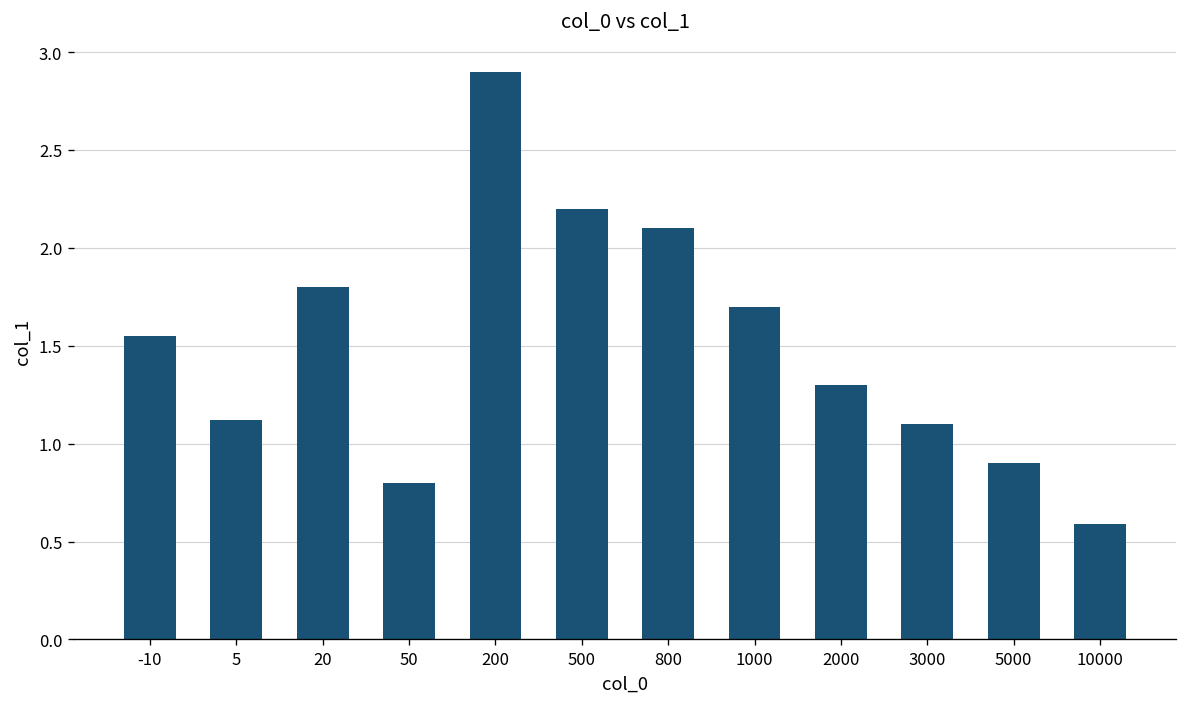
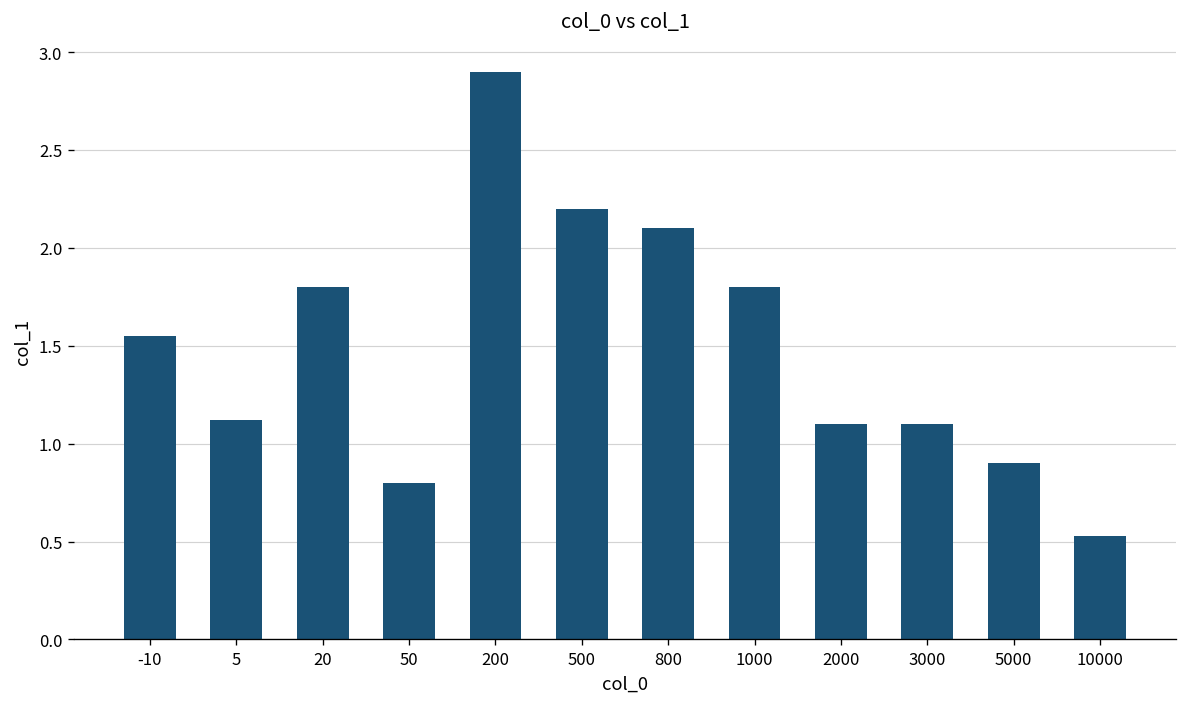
1000: 1.7 -> 1.8
2000: 1.3 -> 1.1
10000: 0.59 -> 0.53
